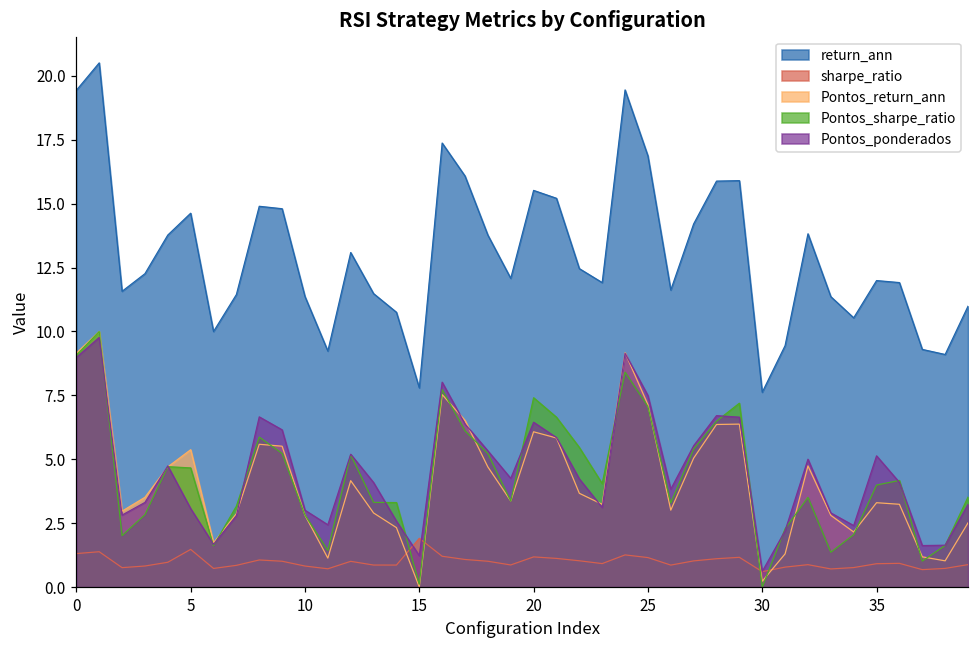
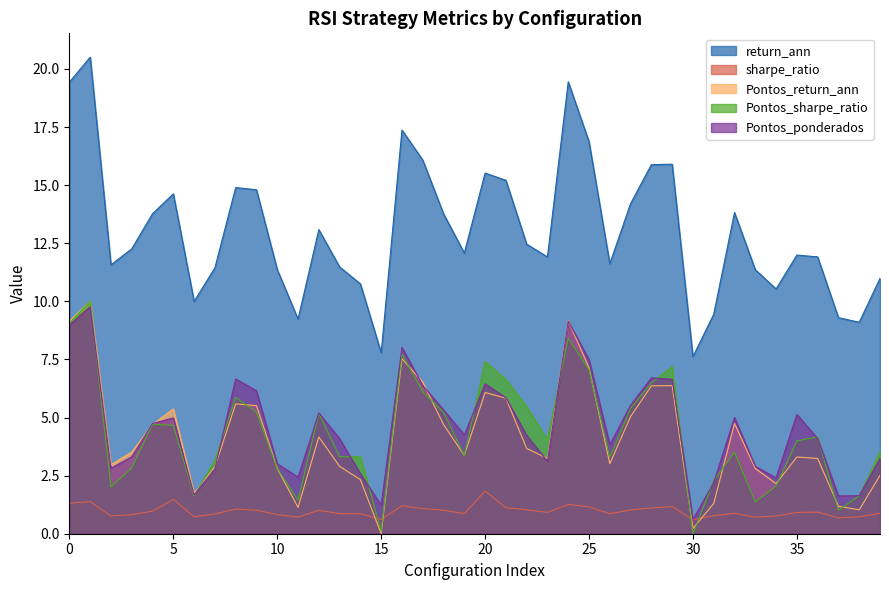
Pontos_ponderados, 5: 3.1 -> 5.0
sharpe_ratio, 15: 1.9 -> 0.6
sharpe_ratio, 20: 1.2 -> 1.8
